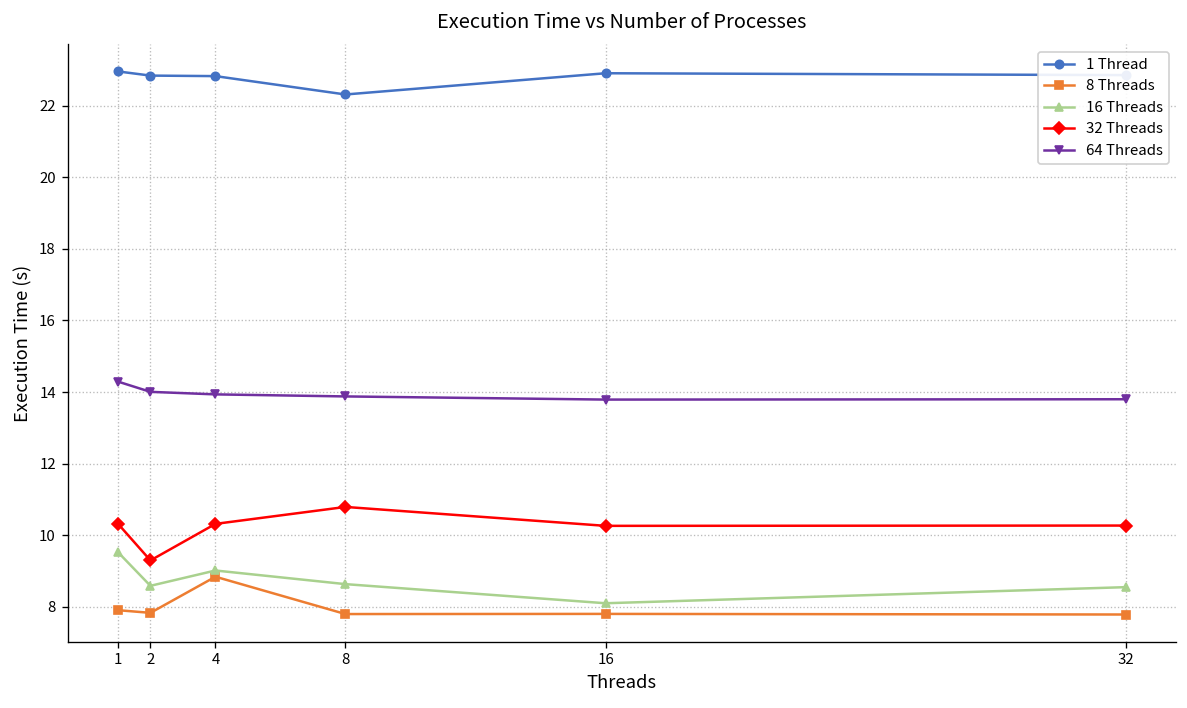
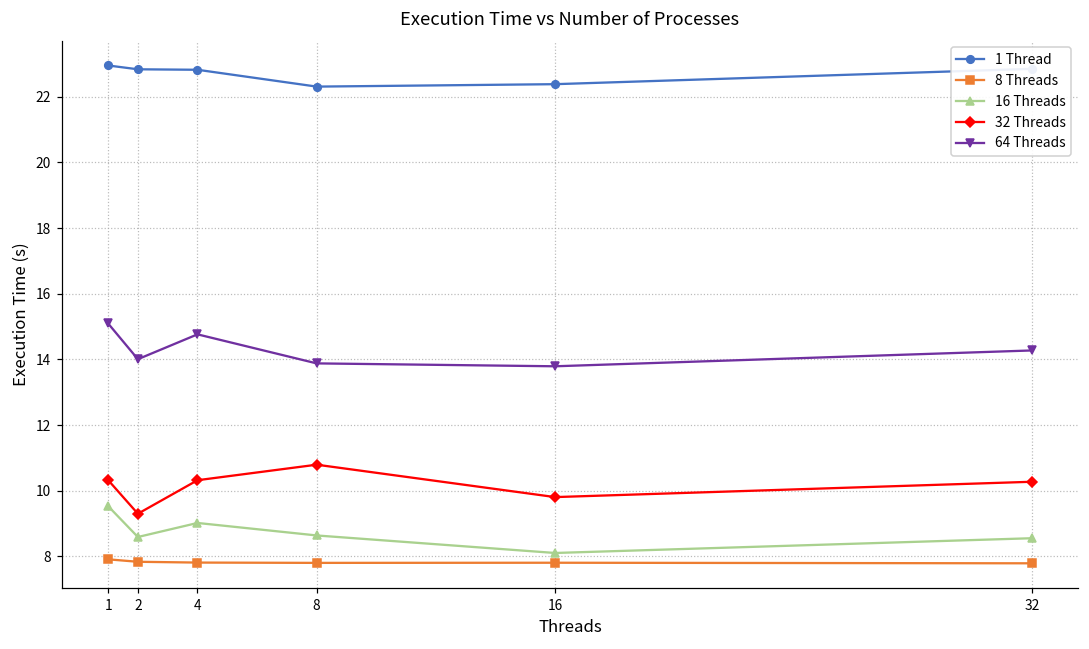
64 Threads, 1: 14.3 -> 15.1
8 Threads, 4: 8.8 -> 7.8
64 Threads, 4: 13.9 -> 14.8
1 Thread, 16: 22.9 -> 22.4
32 Threads, 16: 10.3 -> 9.8
64 Threads, 32: 13.8 -> 14.3
